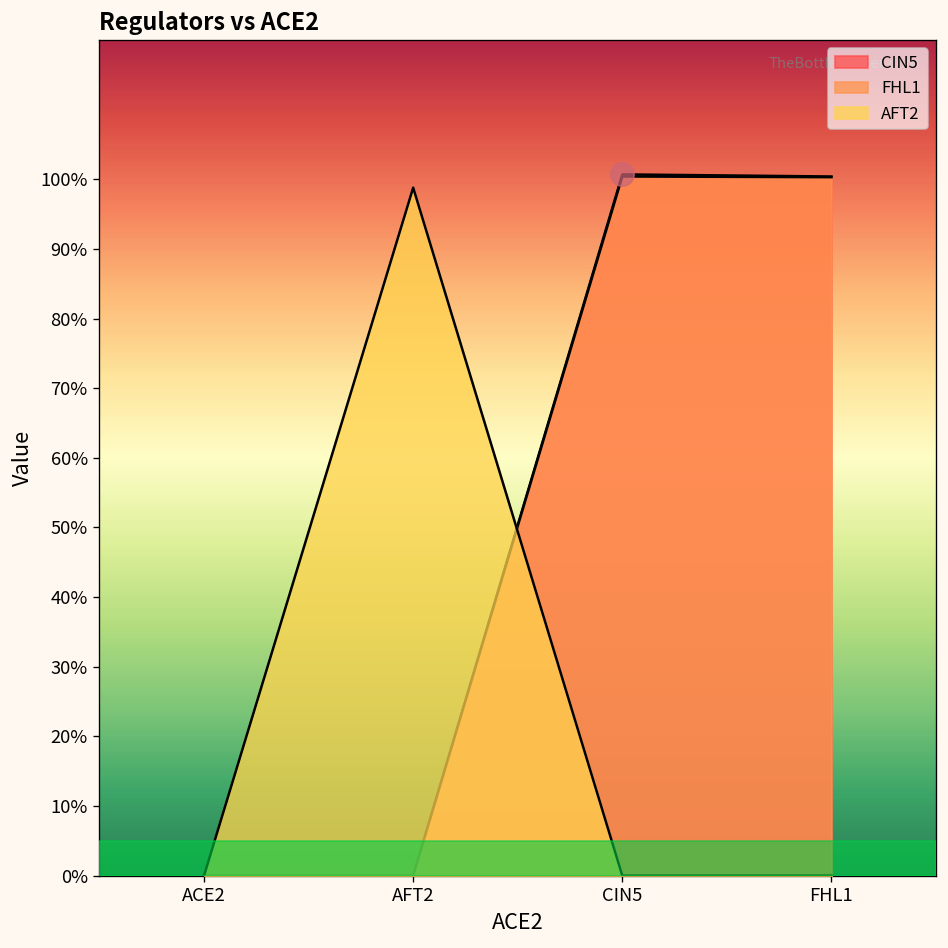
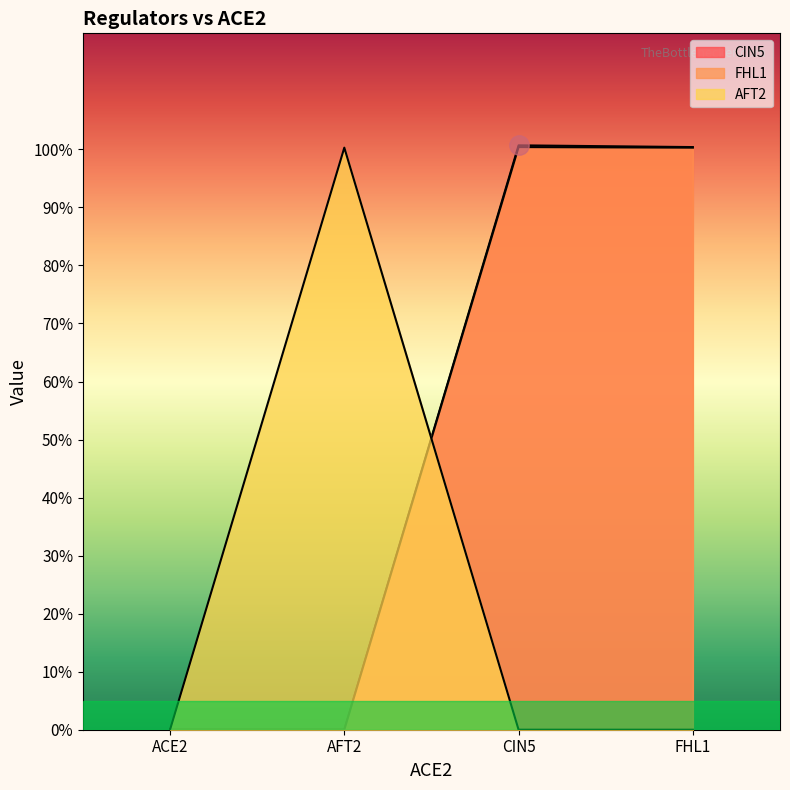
AFT2, AFT2: 99% -> 100%
